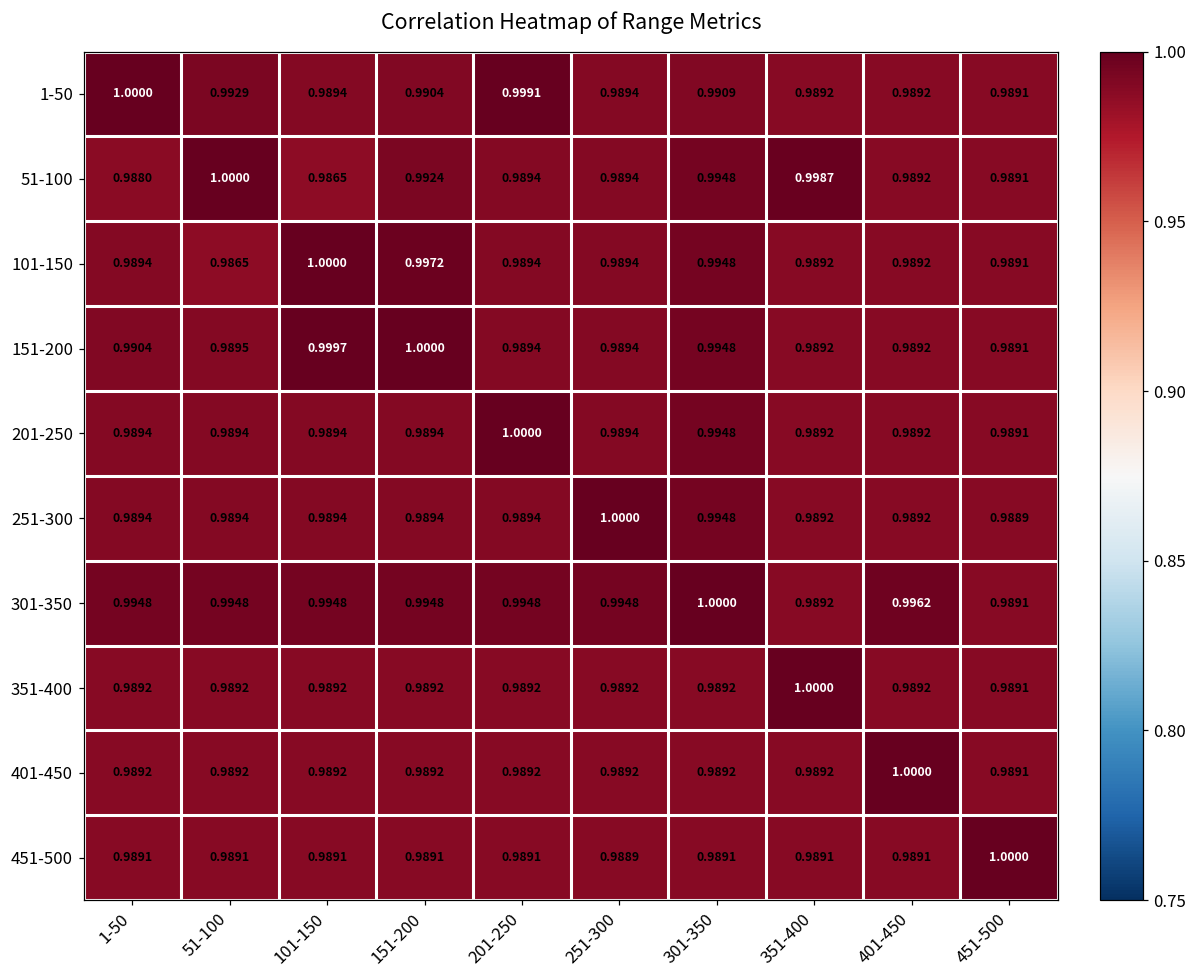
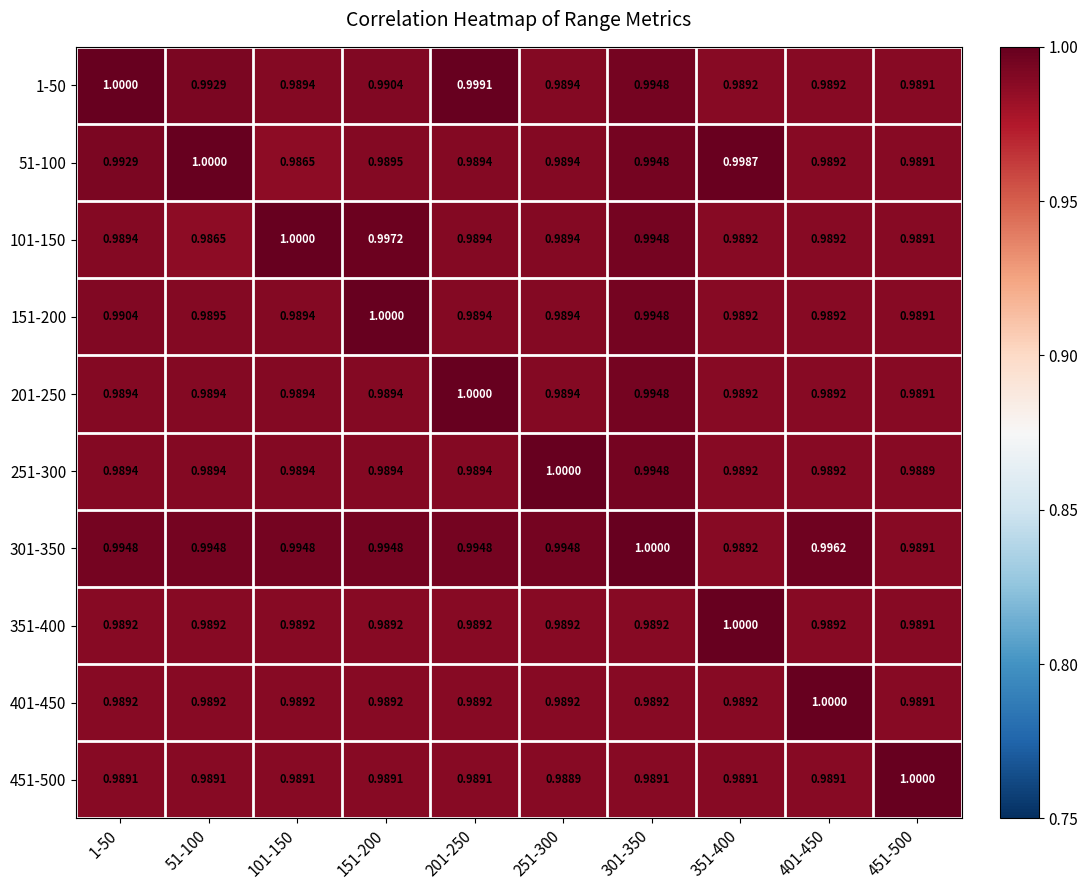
1-50, 301-350: 0.9909 -> 0.9948
51-100, 1-50: 0.9880 -> 0.9929
51-100, 151-200: 0.9924 -> 0.9895
151-200, 101-150: 0.9997 -> 0.9894
